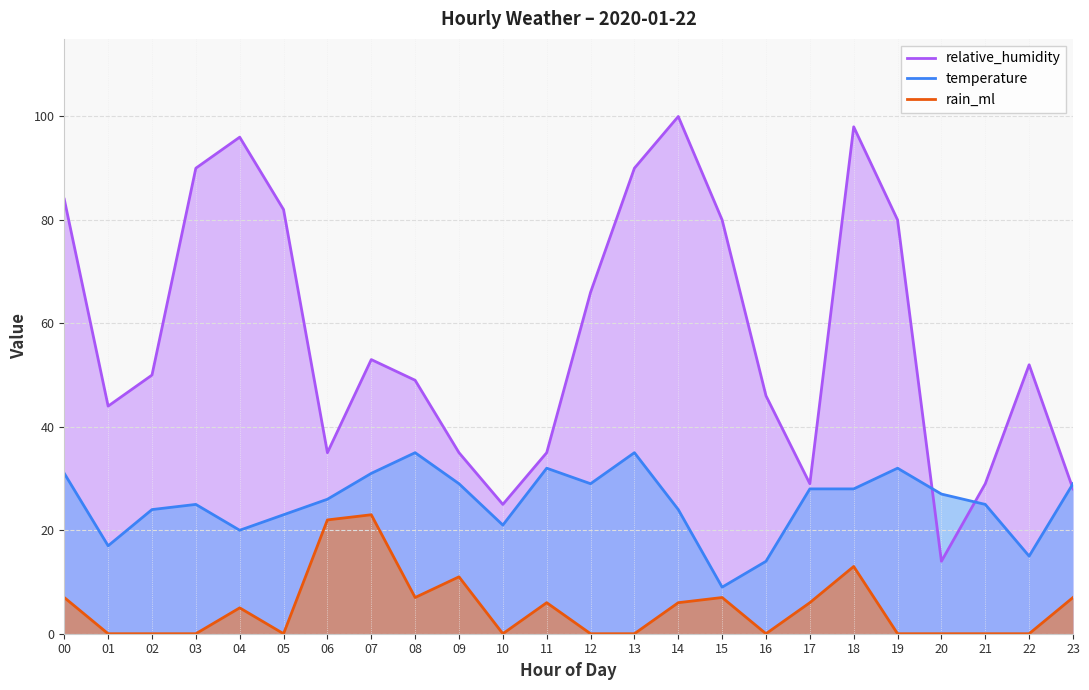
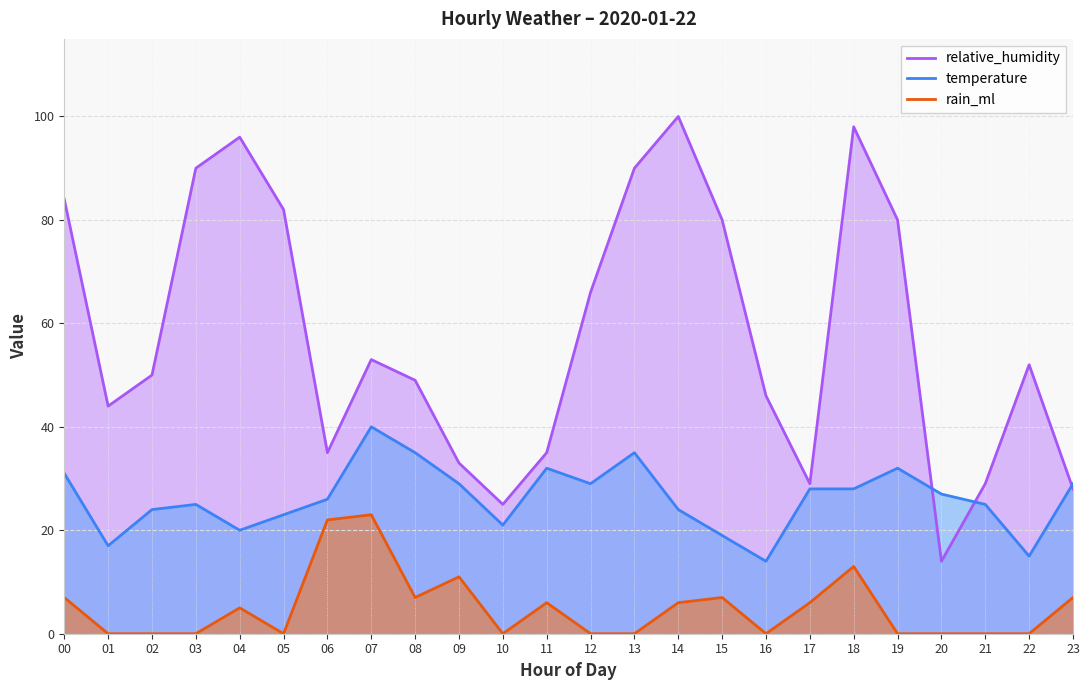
temperature, 07: 31 -> 40
relative_humidity, 09: 35 -> 33
temperature, 15: 9 -> 19
